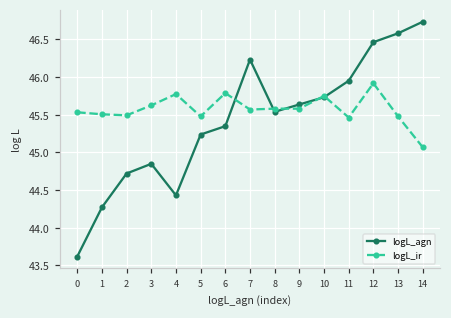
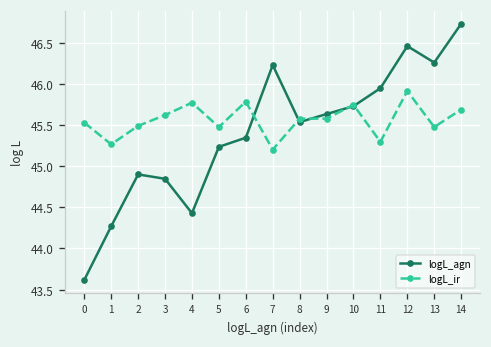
logL_ir, 1: 45.5 -> 45.3
logL_agn, 2: 44.7 -> 44.9
logL_ir, 7: 45.6 -> 45.2
logL_ir, 11: 45.5 -> 45.3
logL_agn, 13: 46.6 -> 46.3
logL_ir, 14: 45.1 -> 45.7
